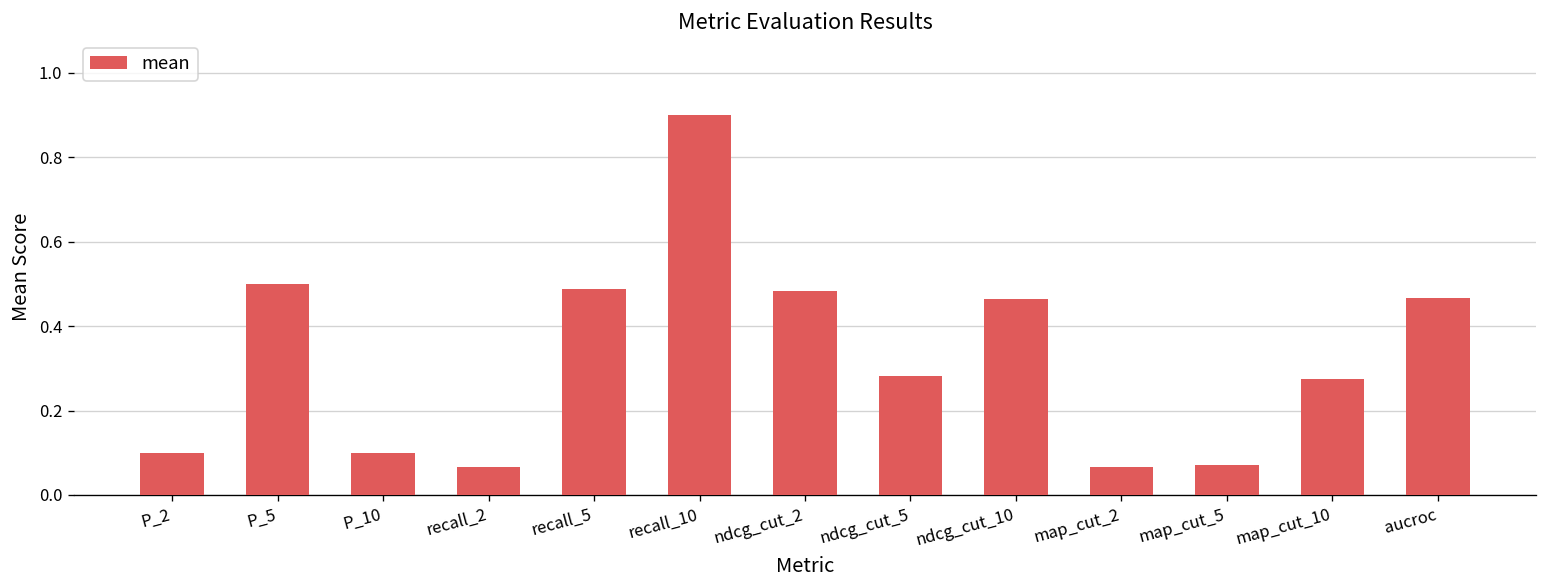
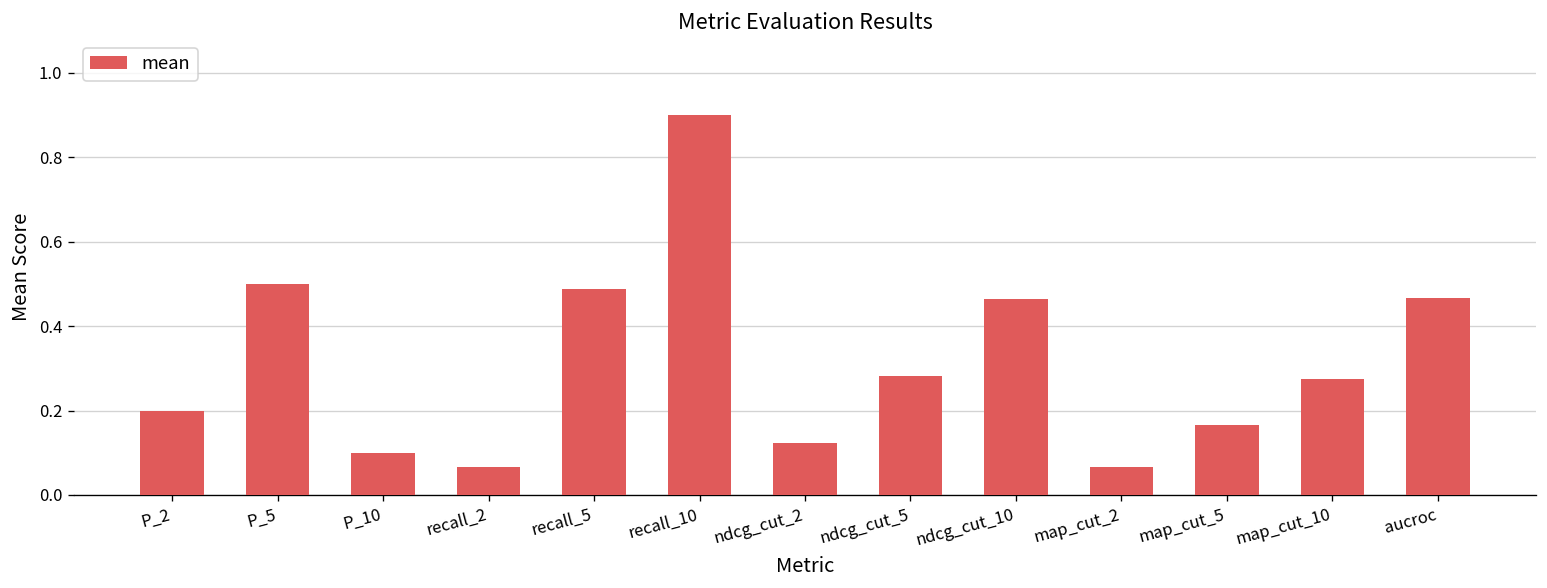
P_2: 0.1 -> 0.2
ndcg_cut_2: 0.48 -> 0.12
map_cut_5: 0.07 -> 0.16
